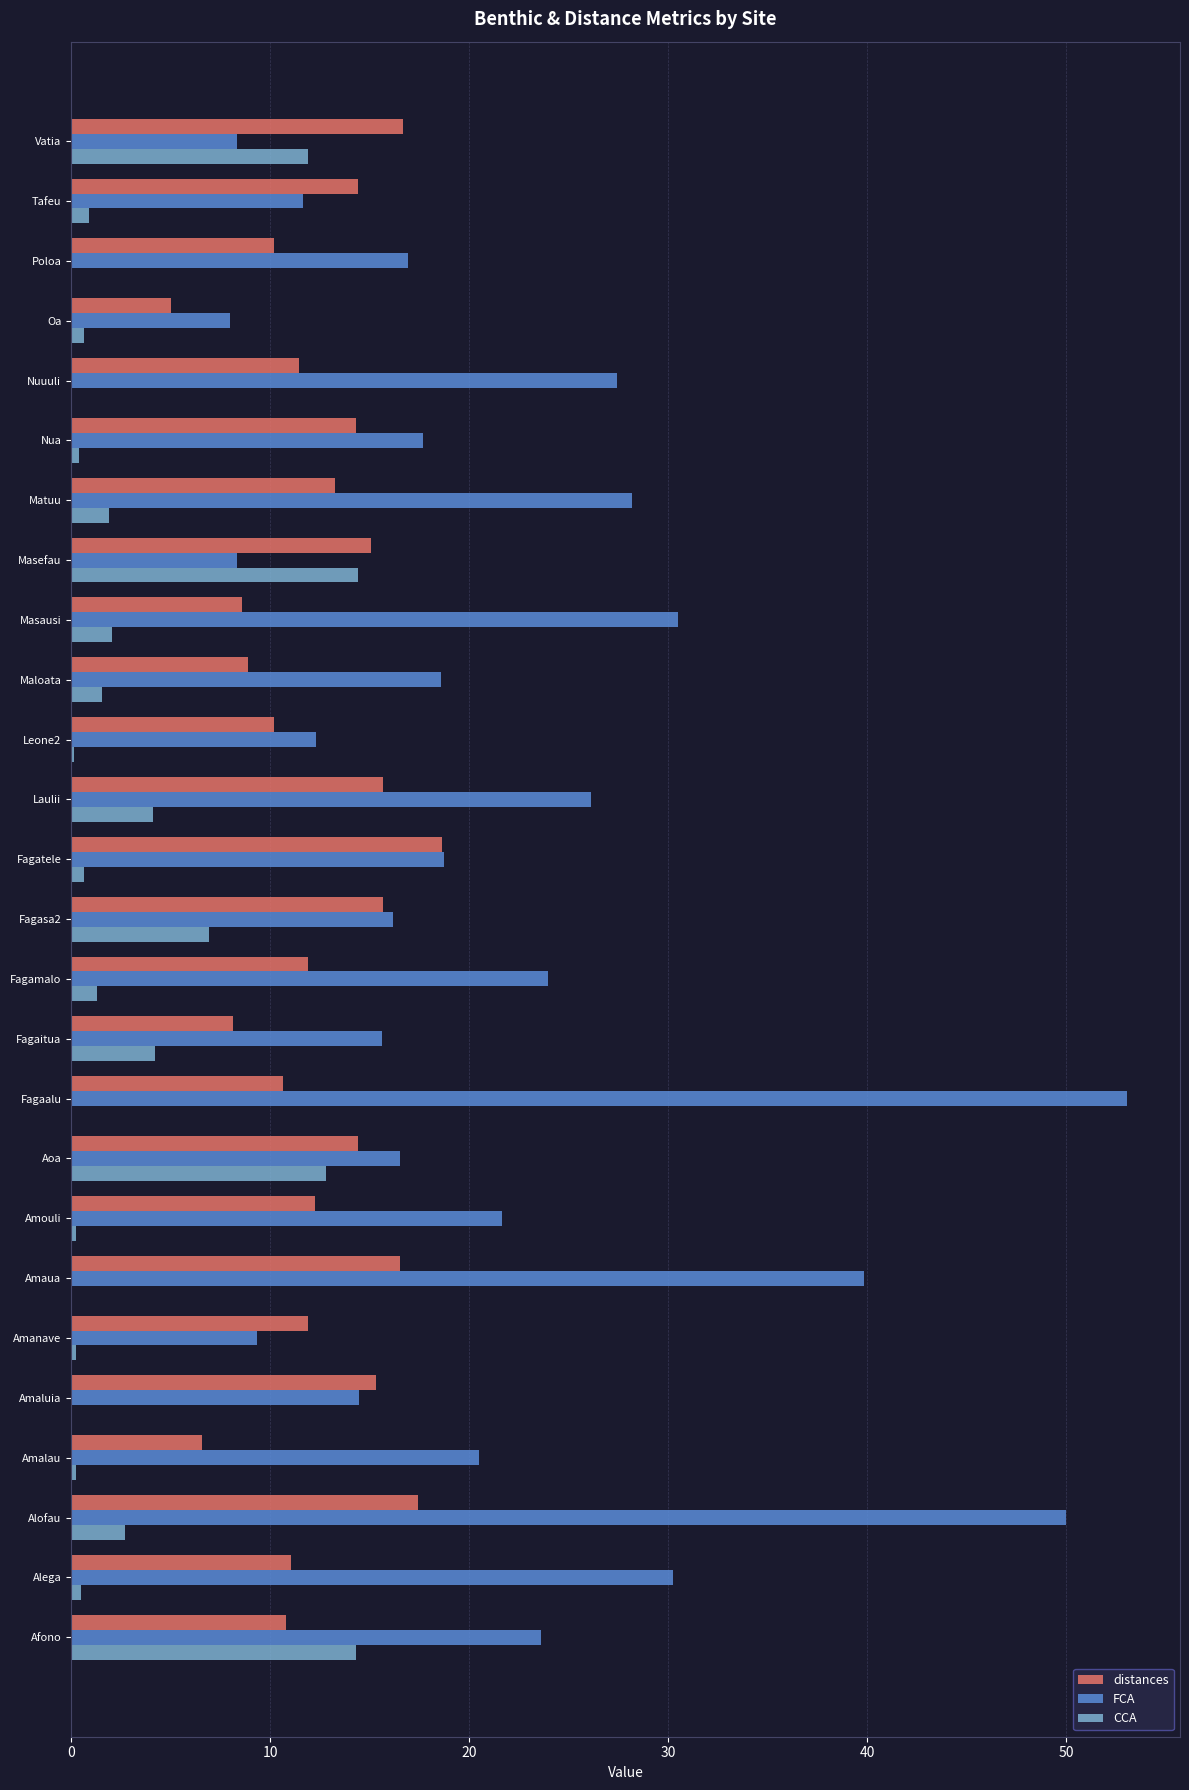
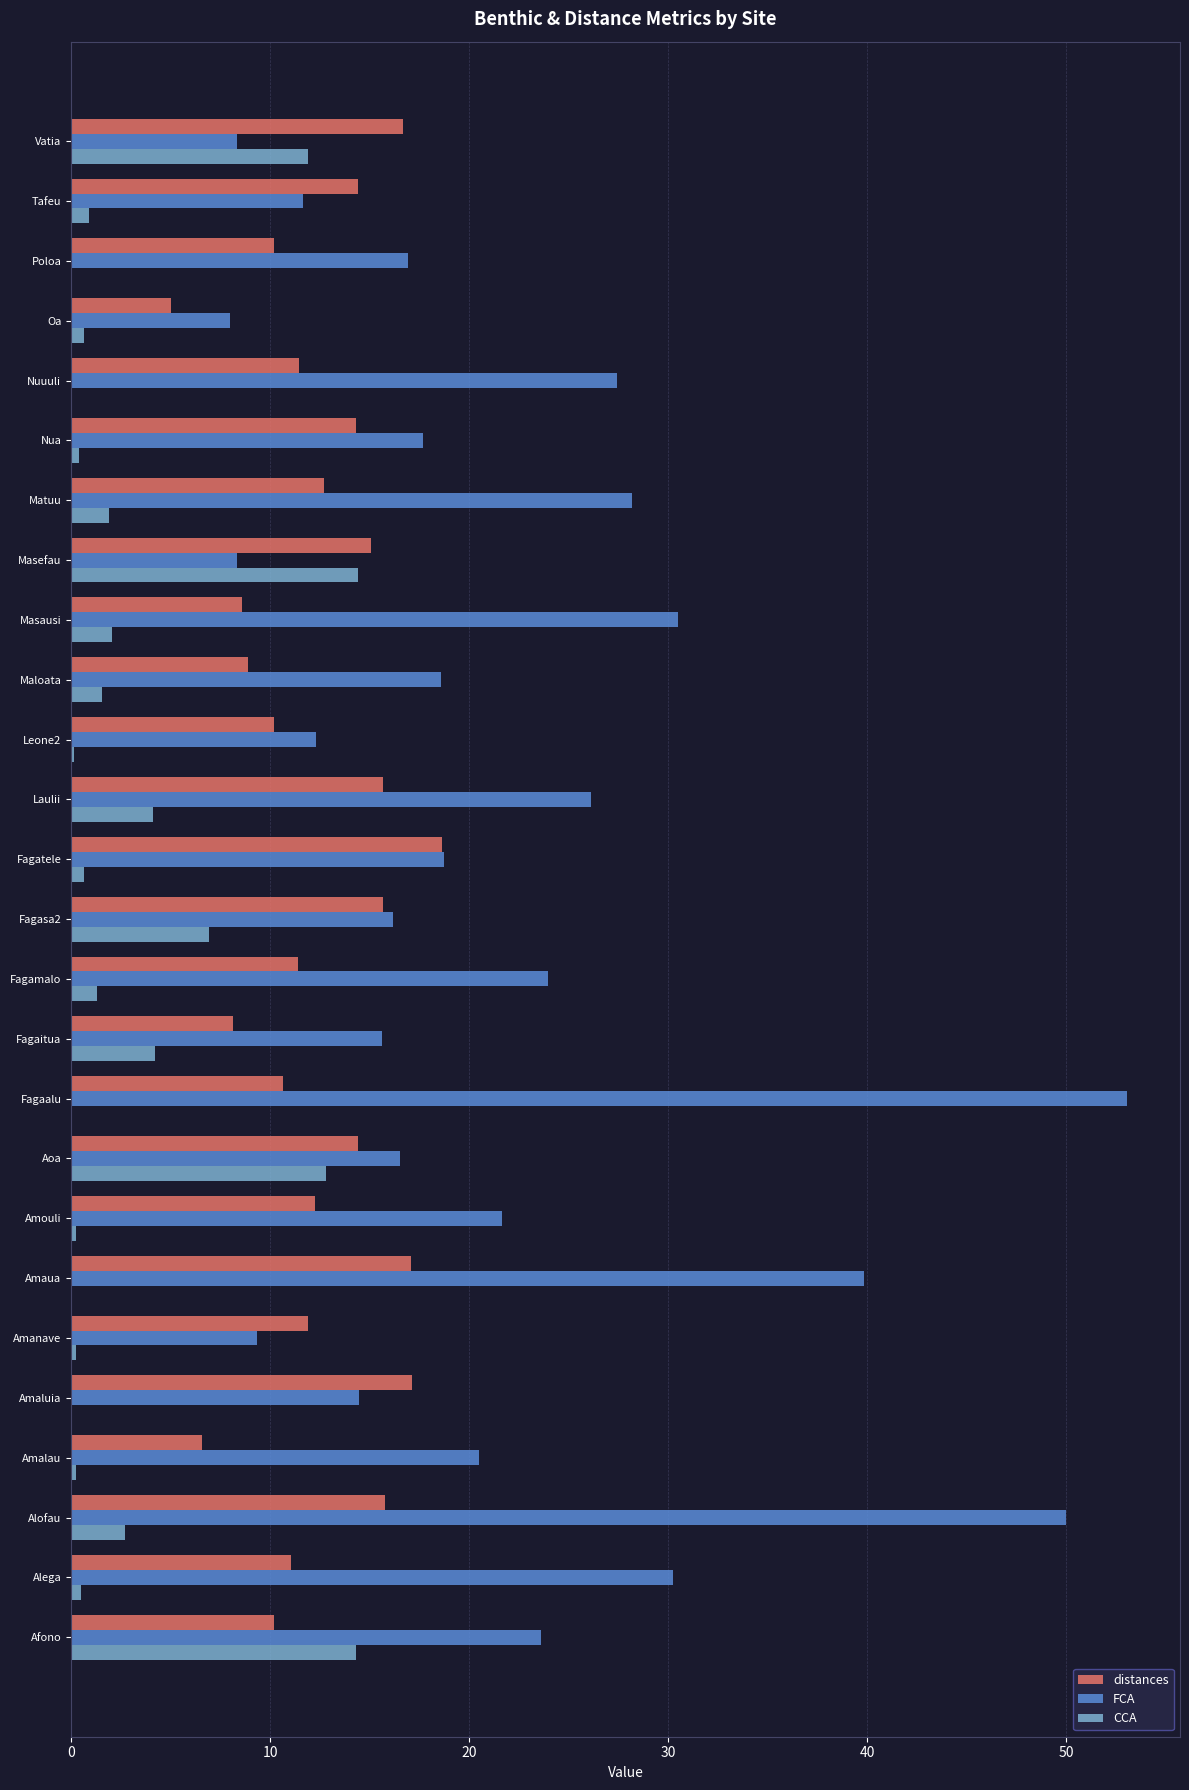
distances, Matuu: 13.3 -> 12.7
distances, Fagamalo: 11.9 -> 11.4
distances, Amaua: 16.5 -> 17.1
distances, Amaluia: 15.3 -> 17.1
distances, Alofau: 17.4 -> 15.8
distances, Afono: 10.8 -> 10.2
